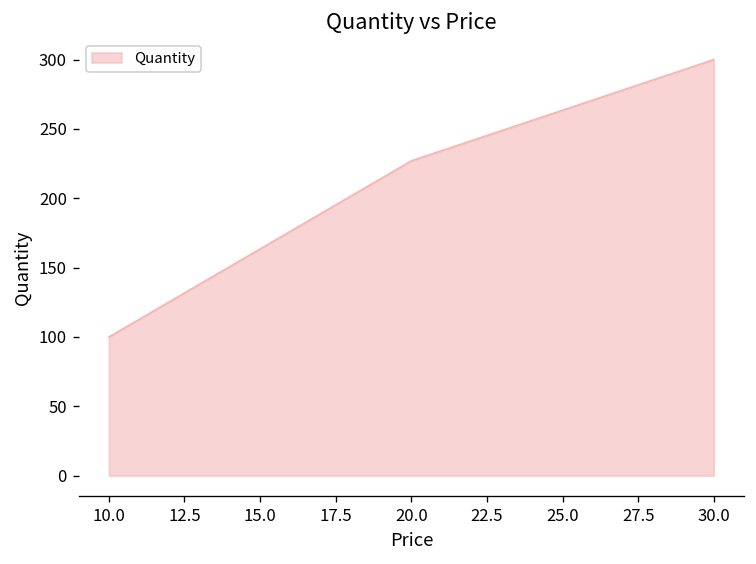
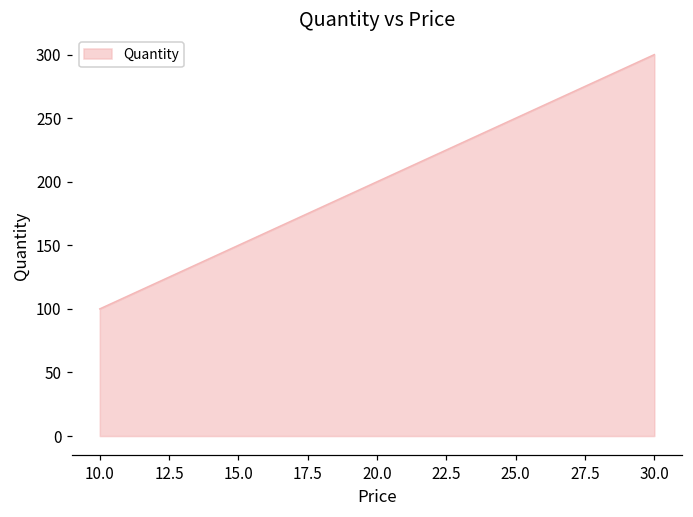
20.0: 227 -> 200
